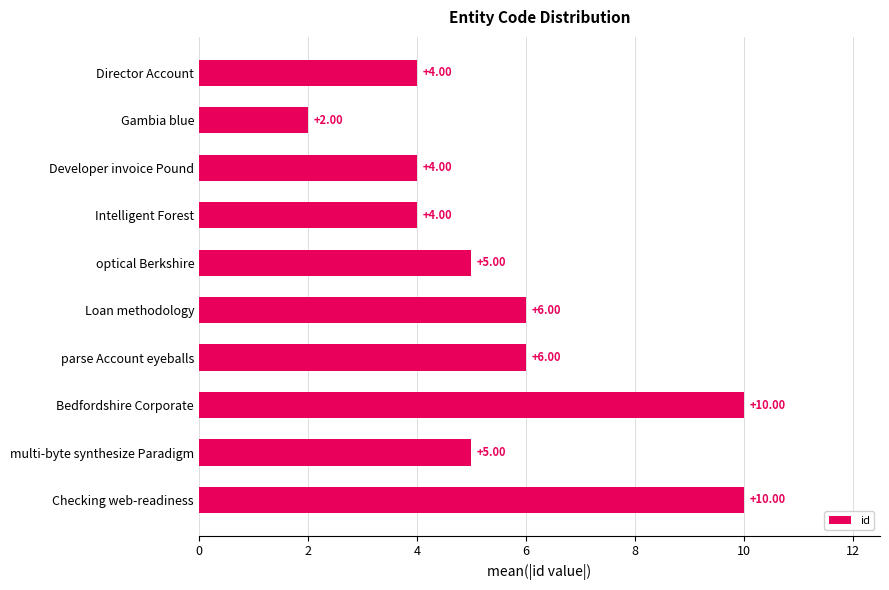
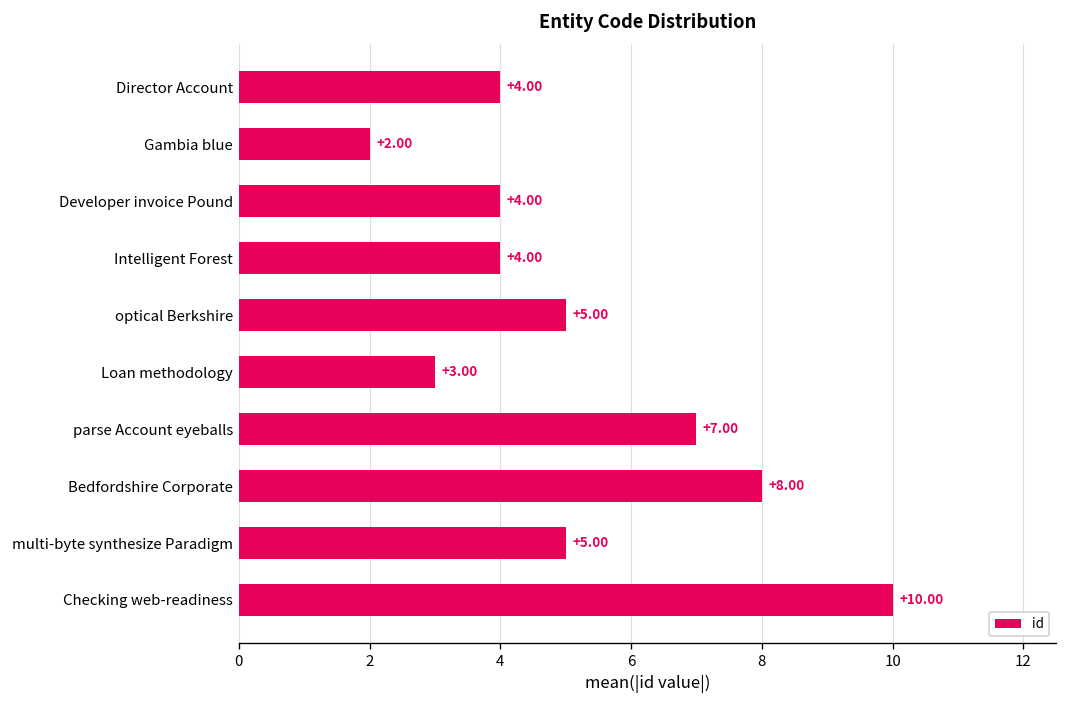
Loan methodology: +6.00 -> +3.00
parse Account eyeballs: +6.00 -> +7.00
Bedfordshire Corporate: +10.00 -> +8.00
